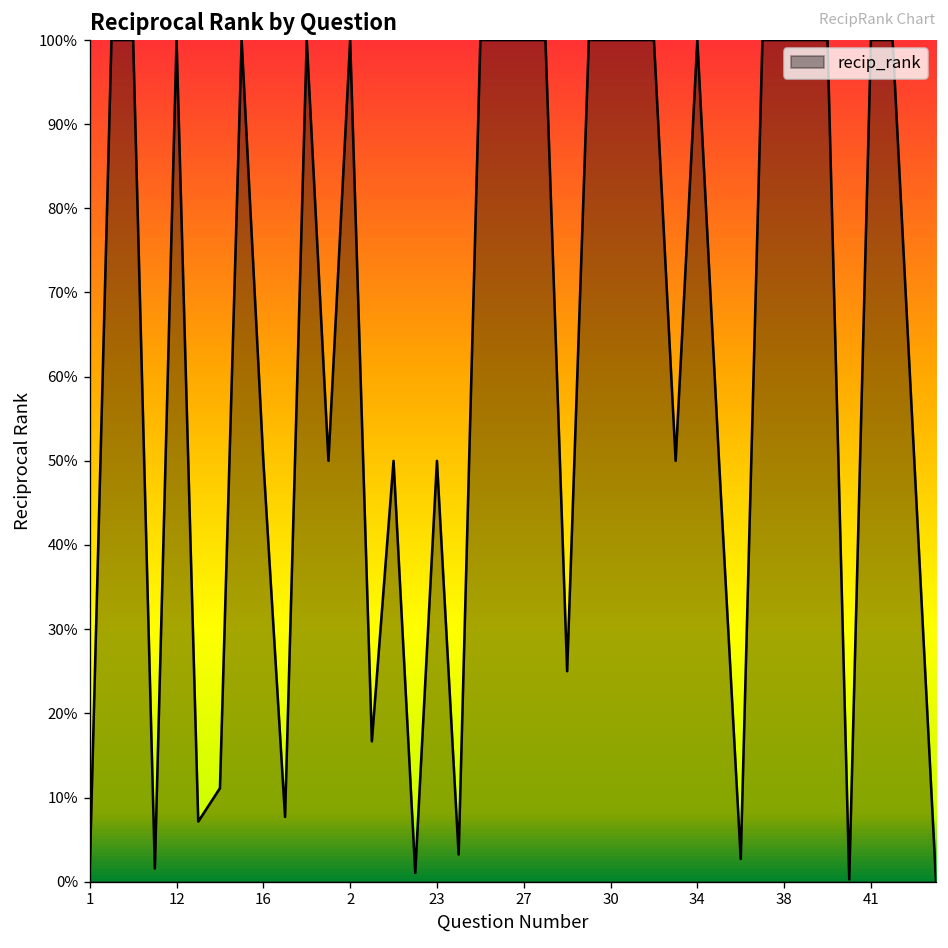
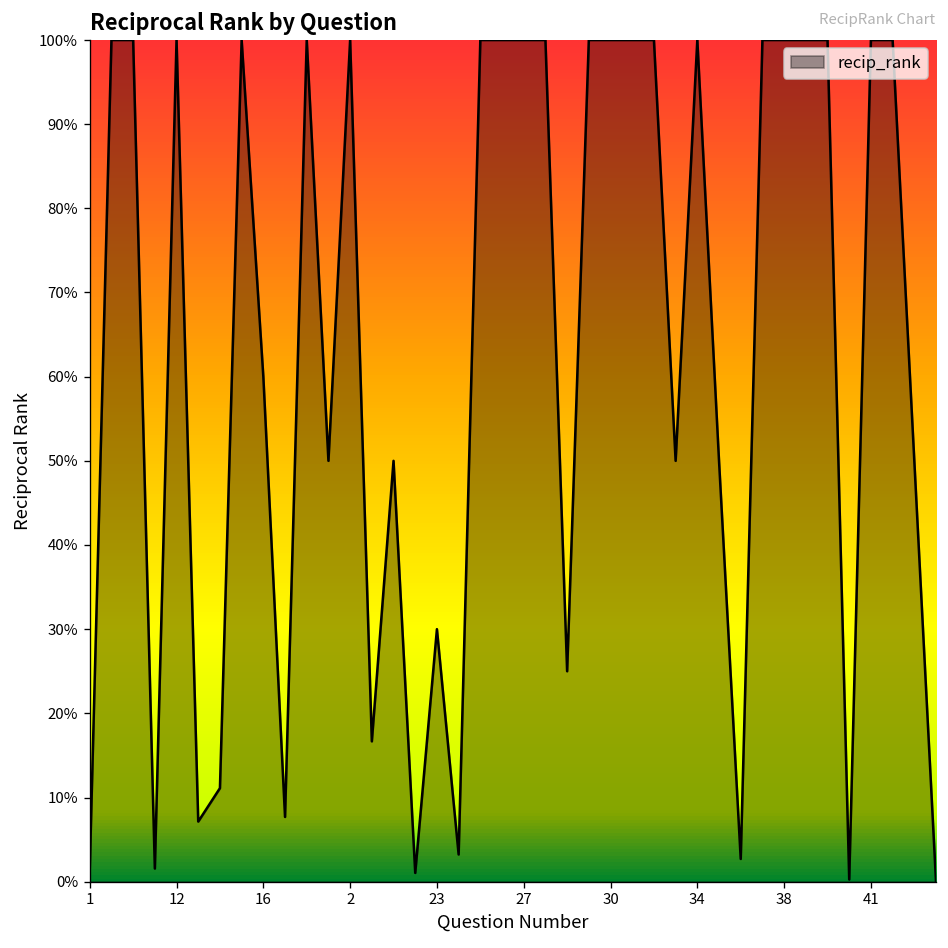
16: 50% -> 60%
23: 50% -> 30%
